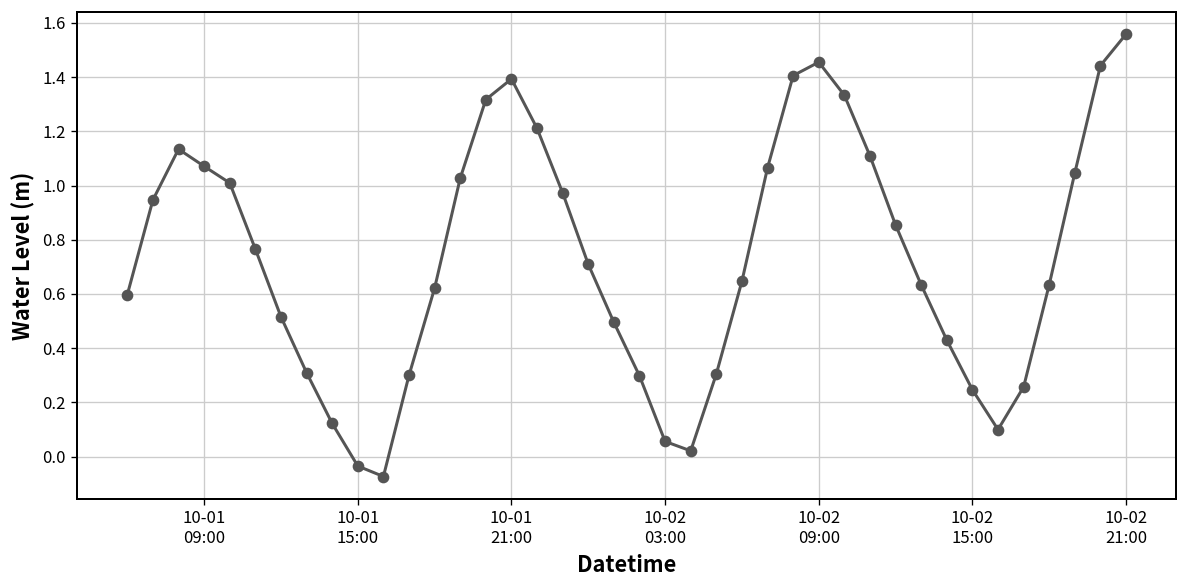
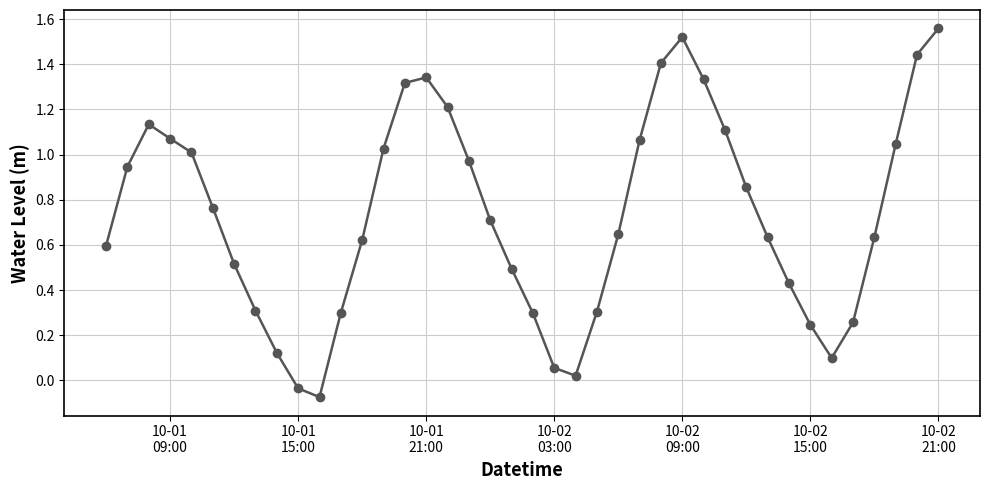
10-01 21:00: 1.39 -> 1.34
10-02 09:00: 1.46 -> 1.52
